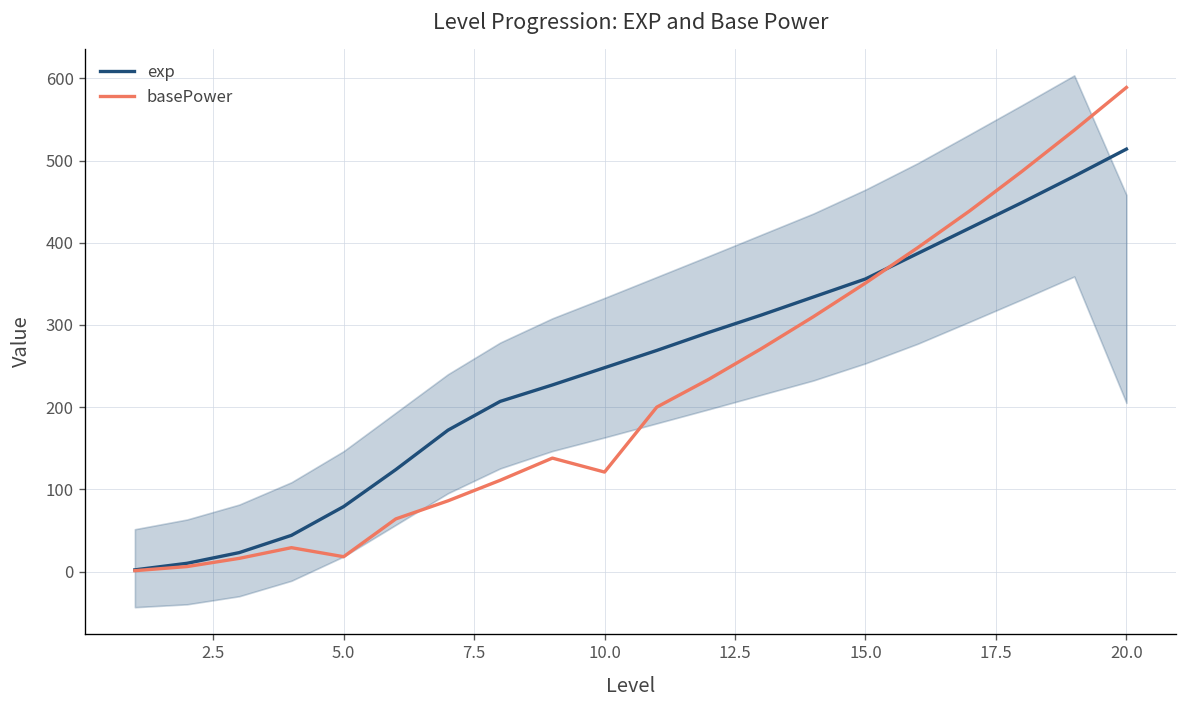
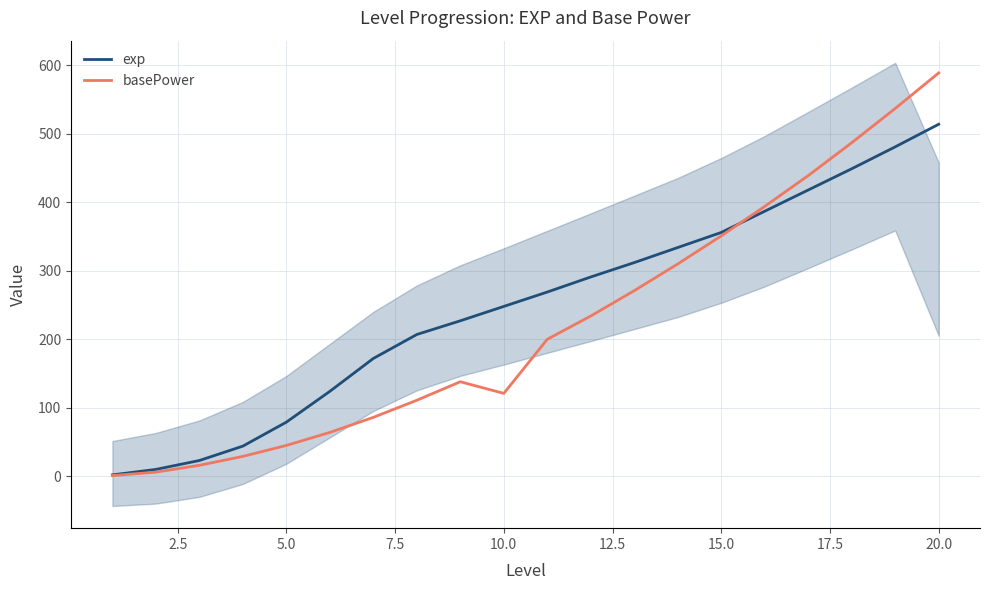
basePower, 5.0: 20 -> 50
